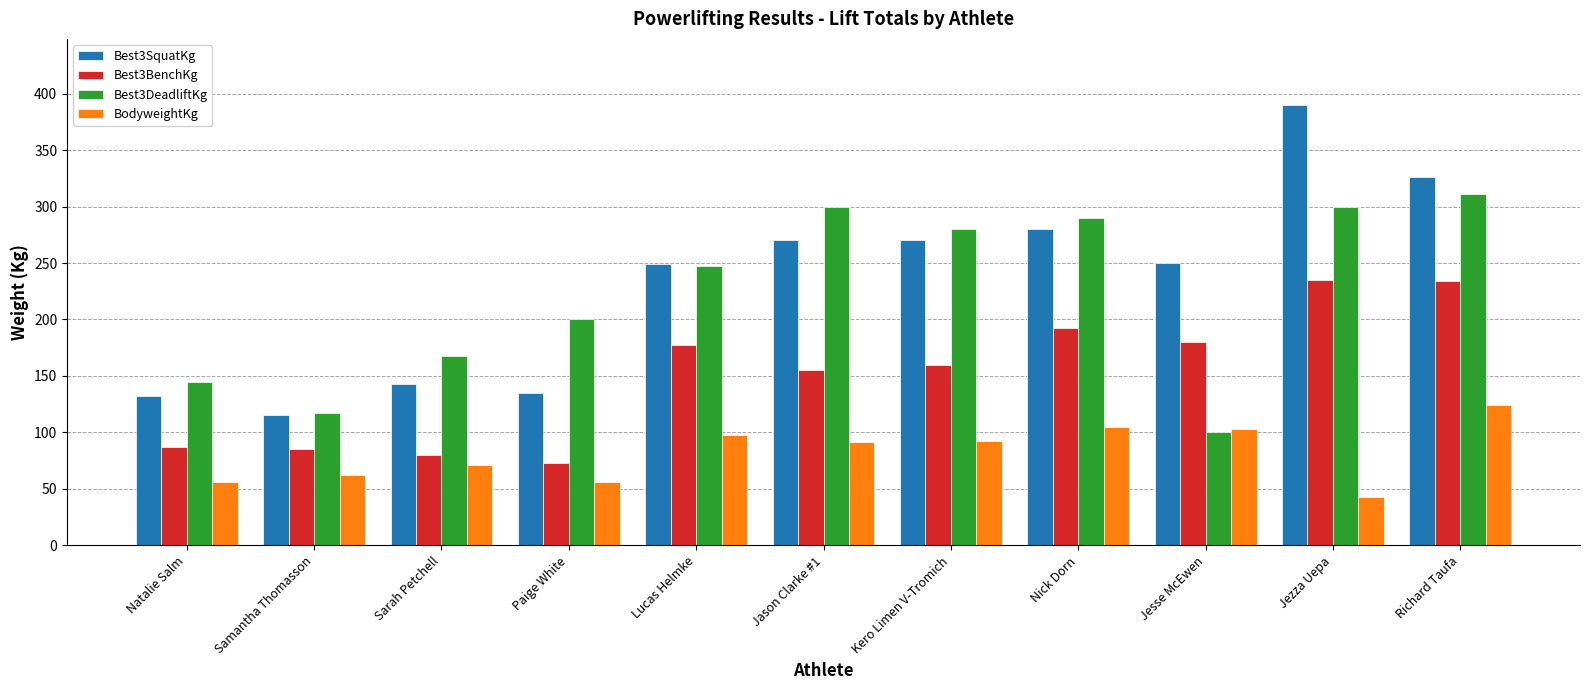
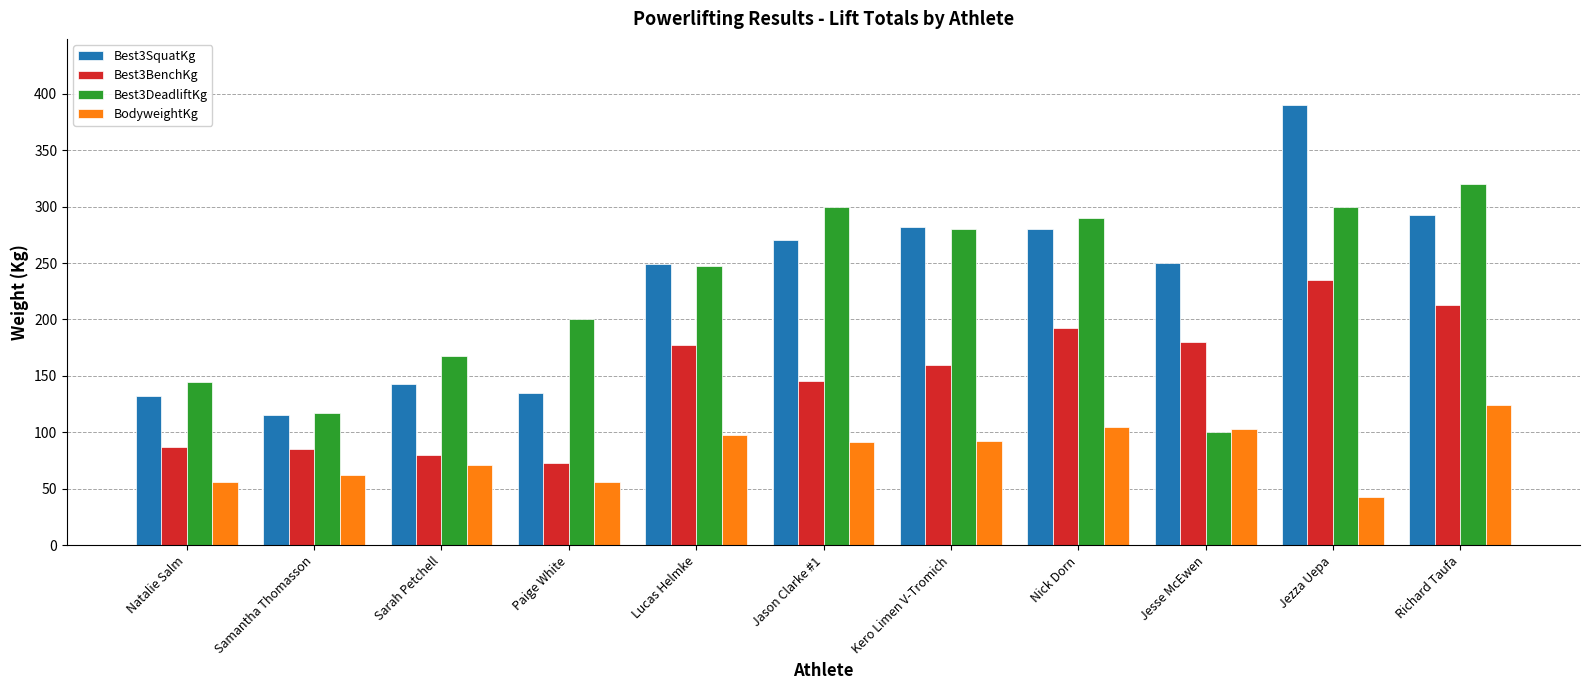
Best3BenchKg, Jason Clarke #1: 155 -> 145
Best3SquatKg, Kero Limen V-Tromich: 270 -> 282
Best3SquatKg, Richard Taufa: 326 -> 293
Best3BenchKg, Richard Taufa: 234 -> 213
Best3DeadliftKg, Richard Taufa: 312 -> 320
